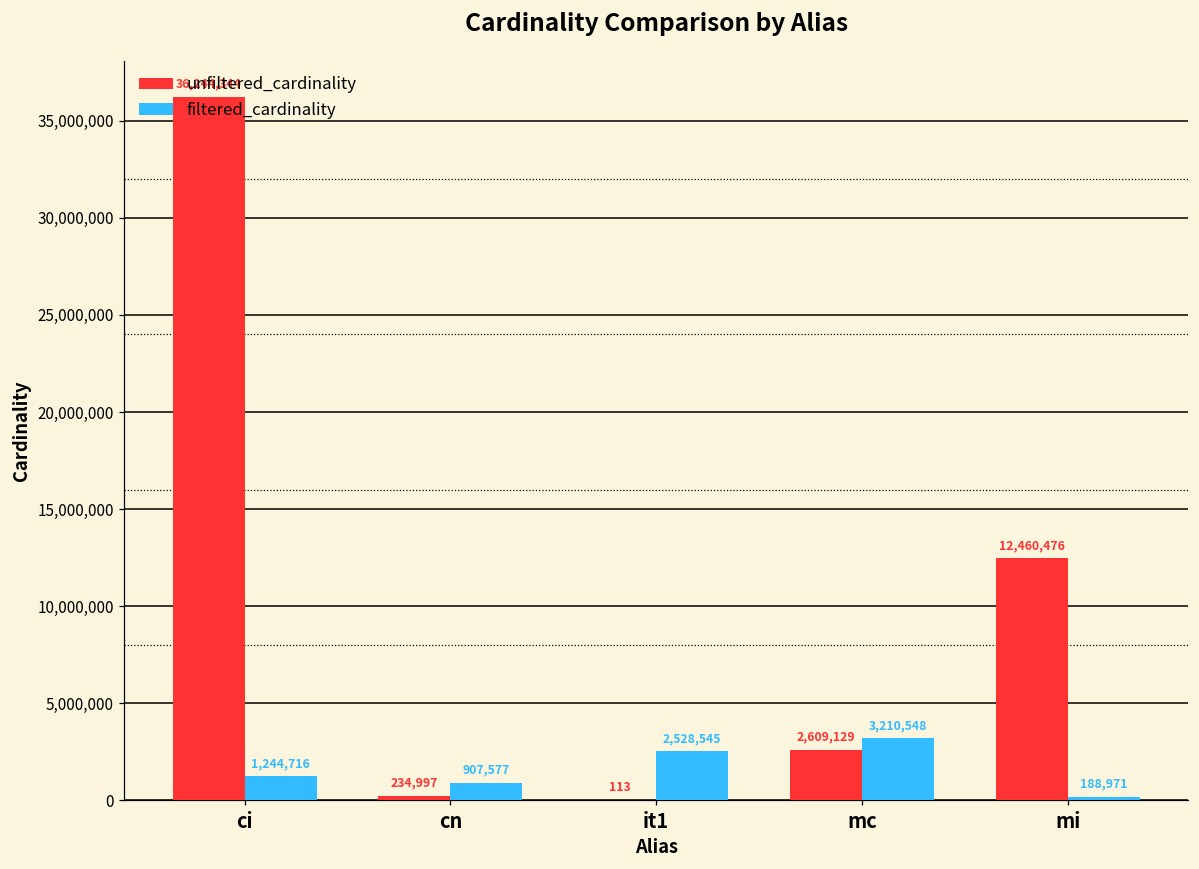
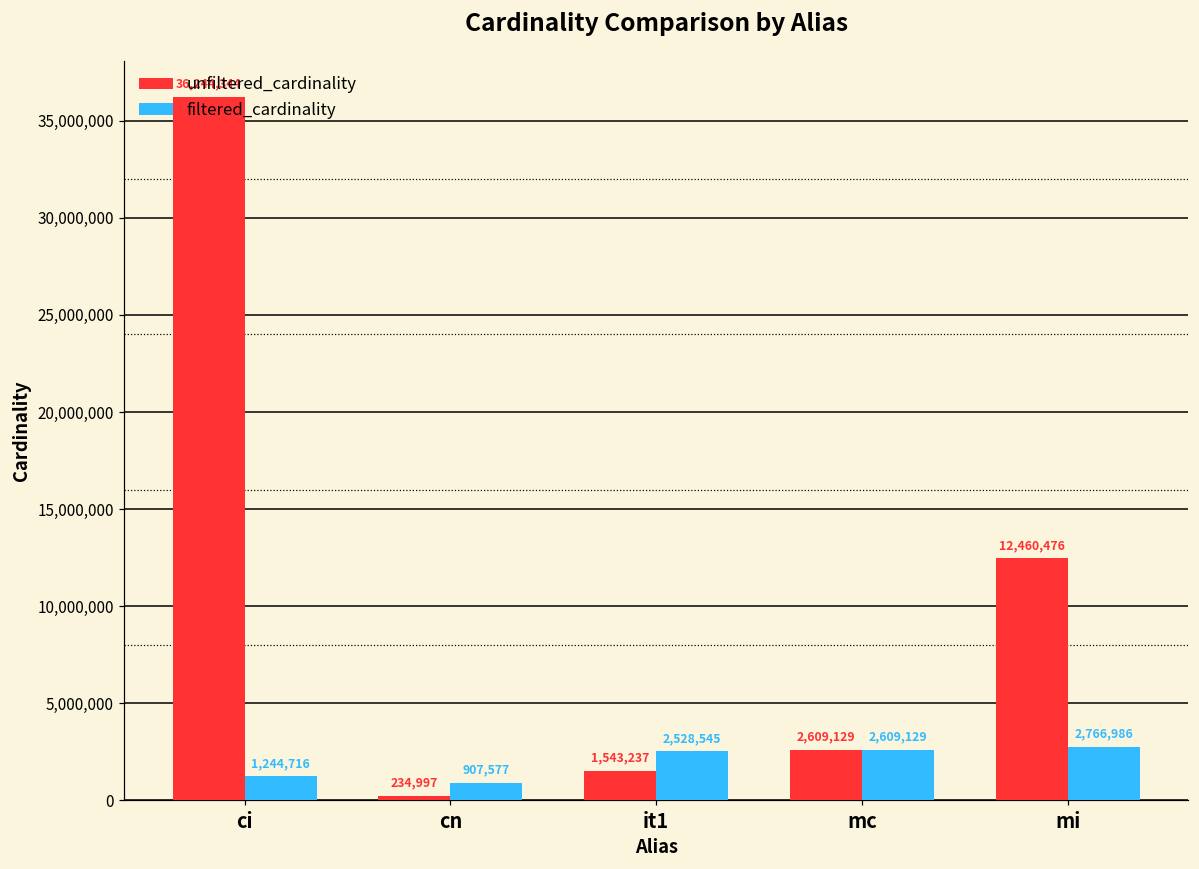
unfiltered_cardinality, it1: 113 -> 1,543,237
filtered_cardinality, mc: 3,210,548 -> 2,609,129
filtered_cardinality, mi: 188,971 -> 2,766,986
